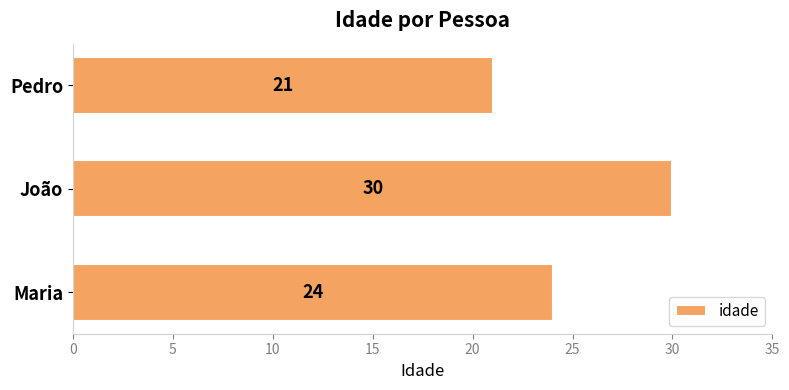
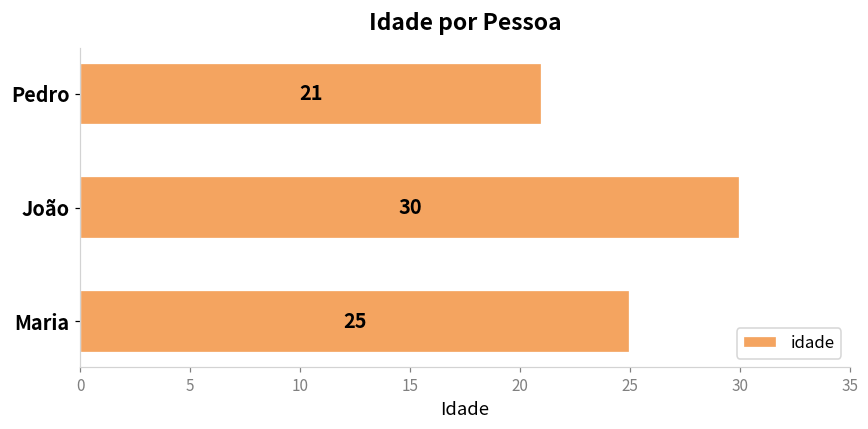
Maria: 24 -> 25
